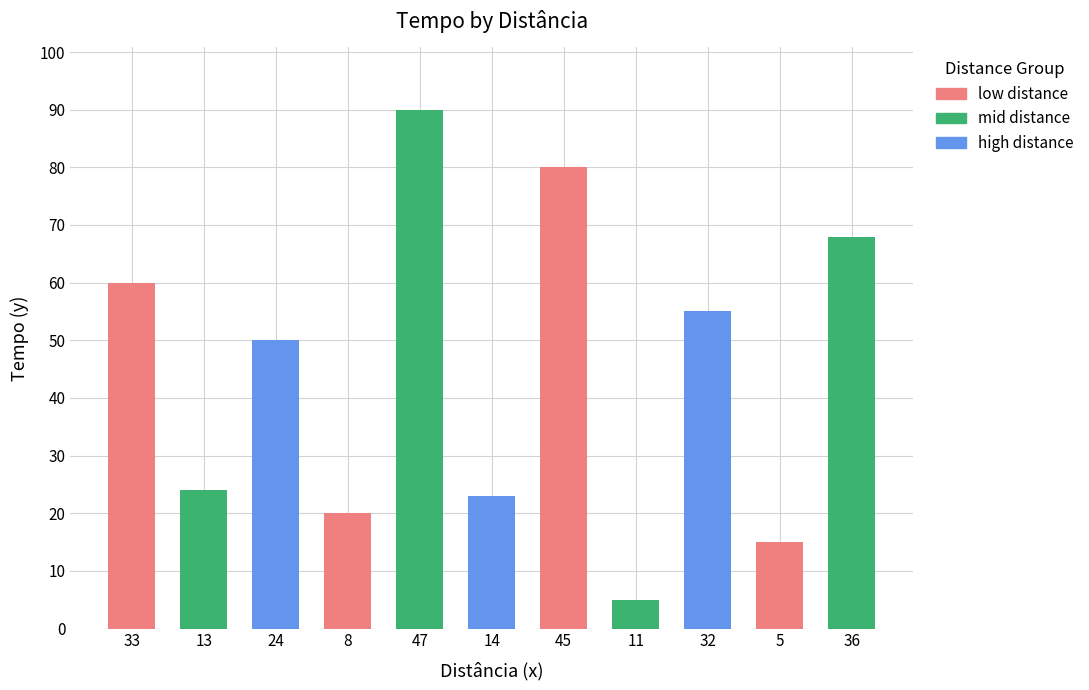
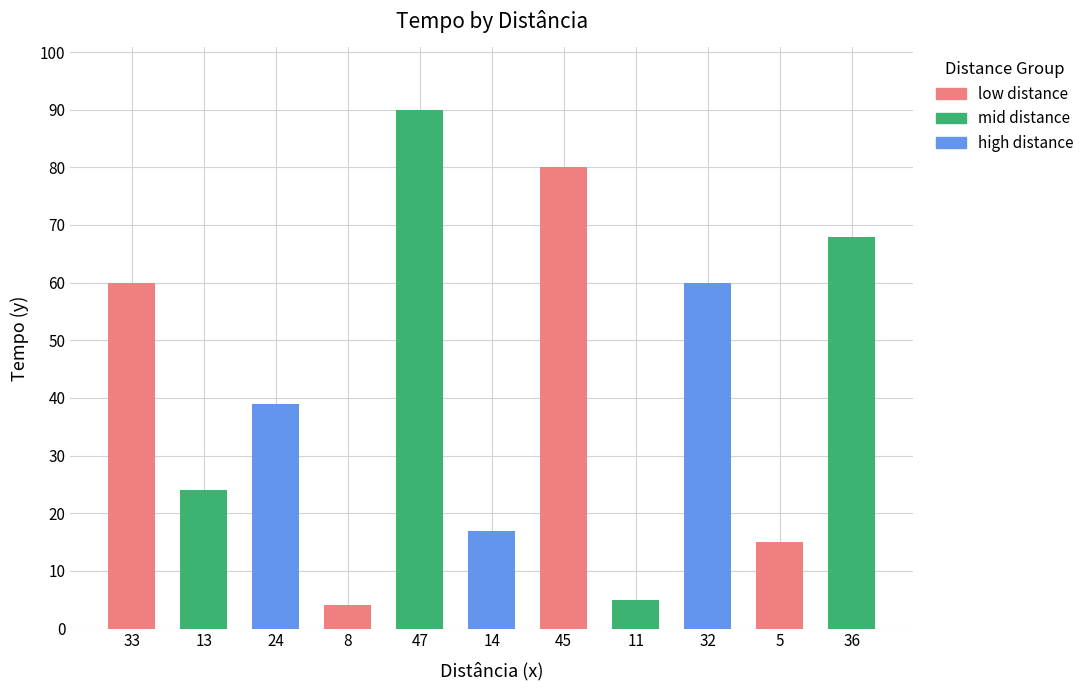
24: 50 -> 39
8: 20 -> 4
14: 23 -> 17
32: 55 -> 60
